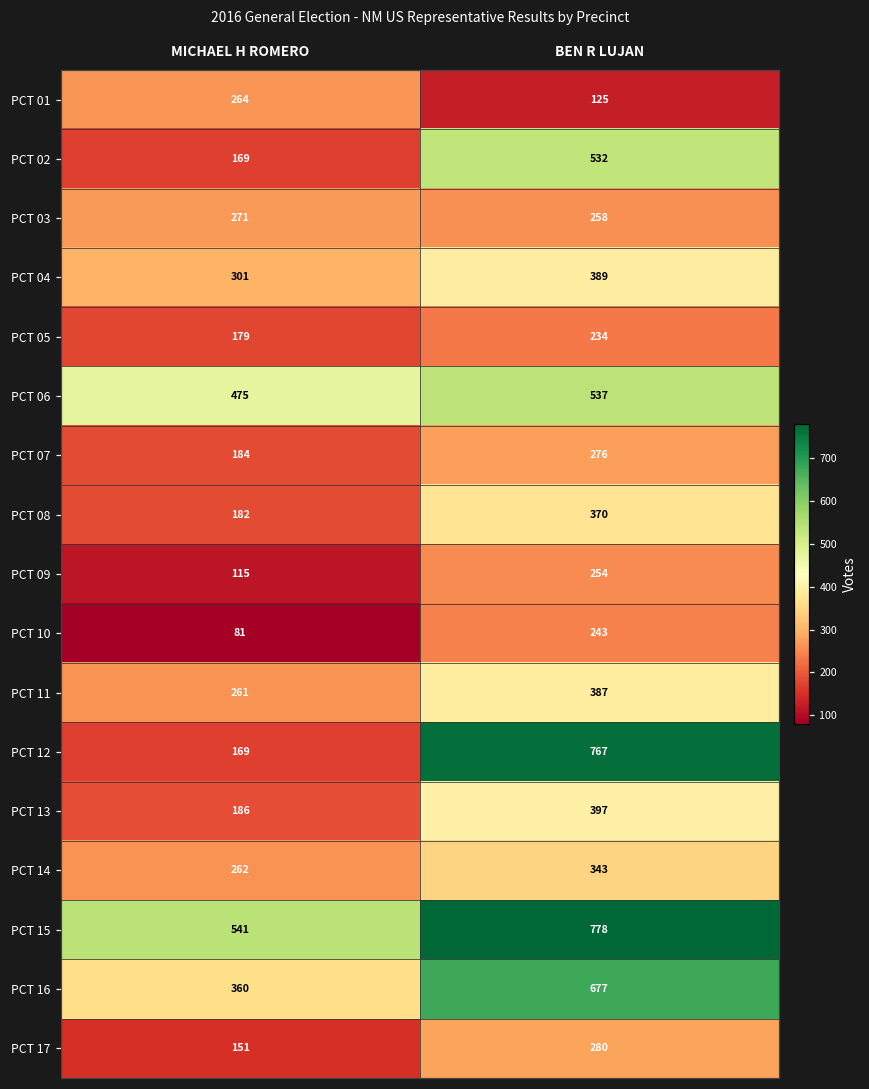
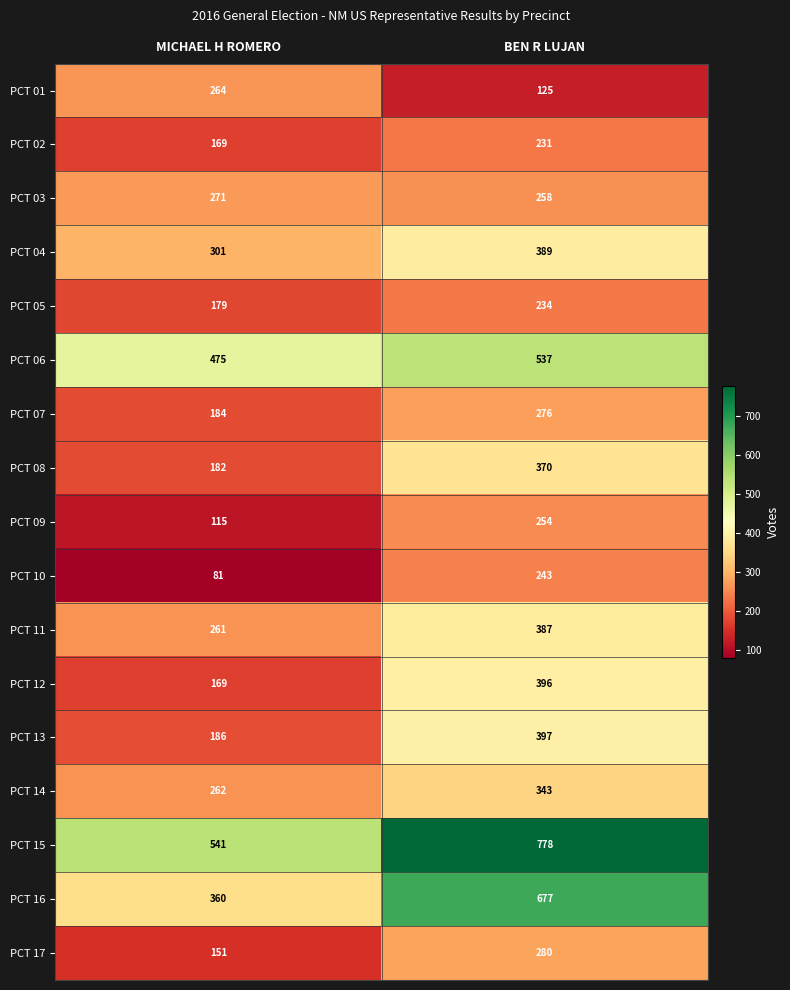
PCT 02, BEN R LUJAN: 532 -> 231
PCT 12, BEN R LUJAN: 767 -> 396
